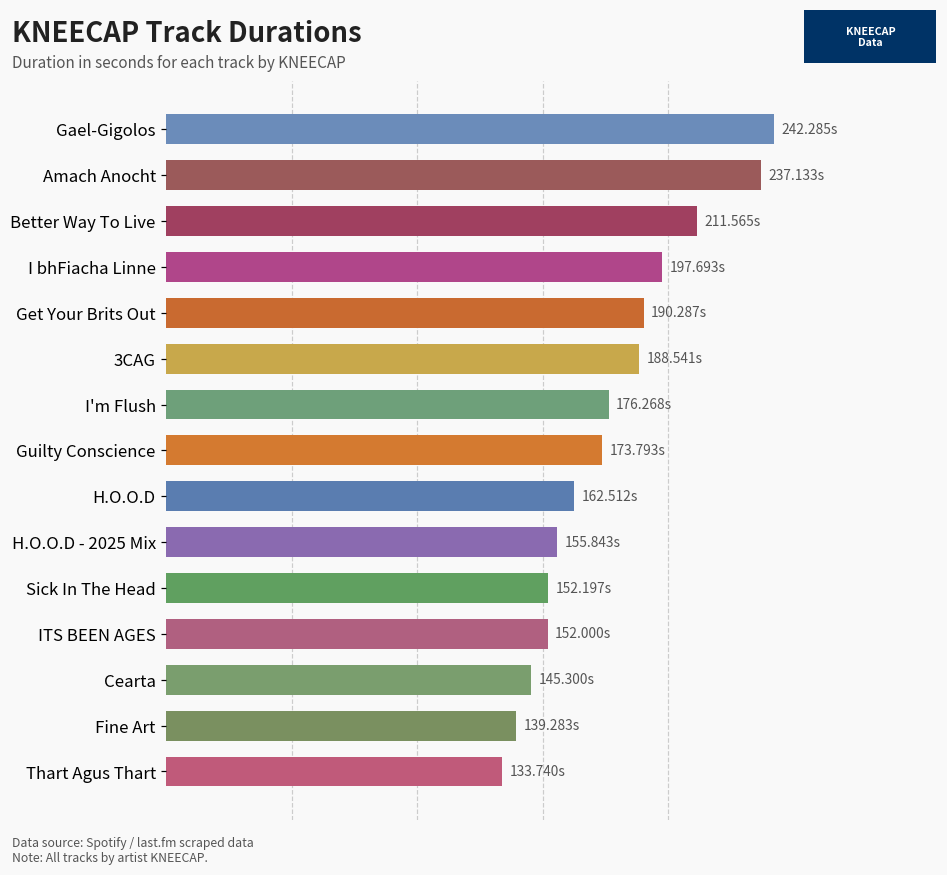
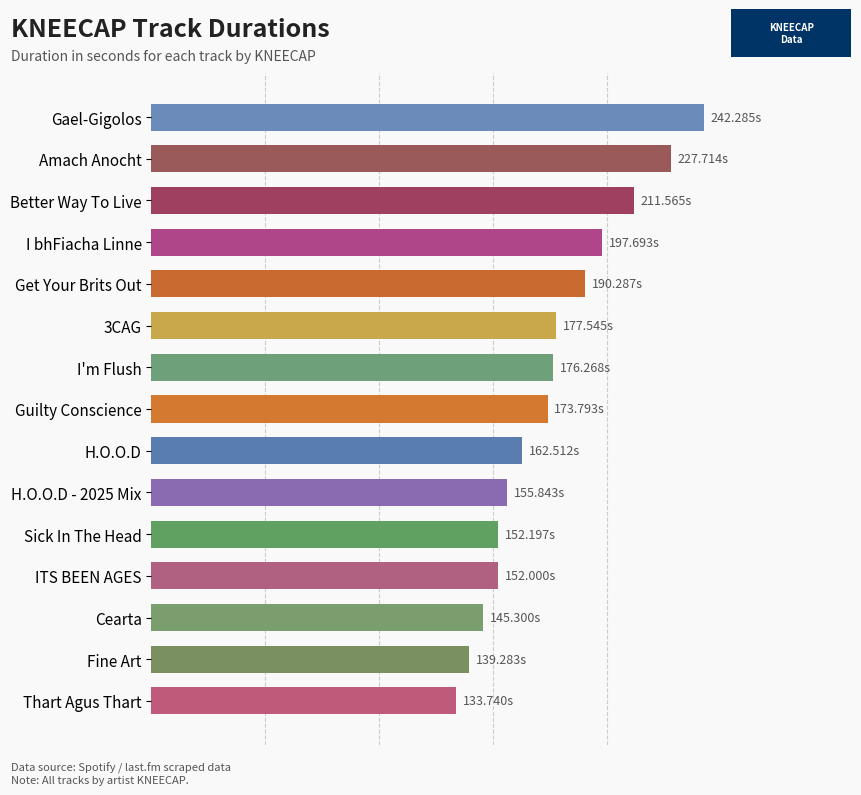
Amach Anocht: 237.133s -> 227.714s
3CAG: 188.541s -> 177.545s
